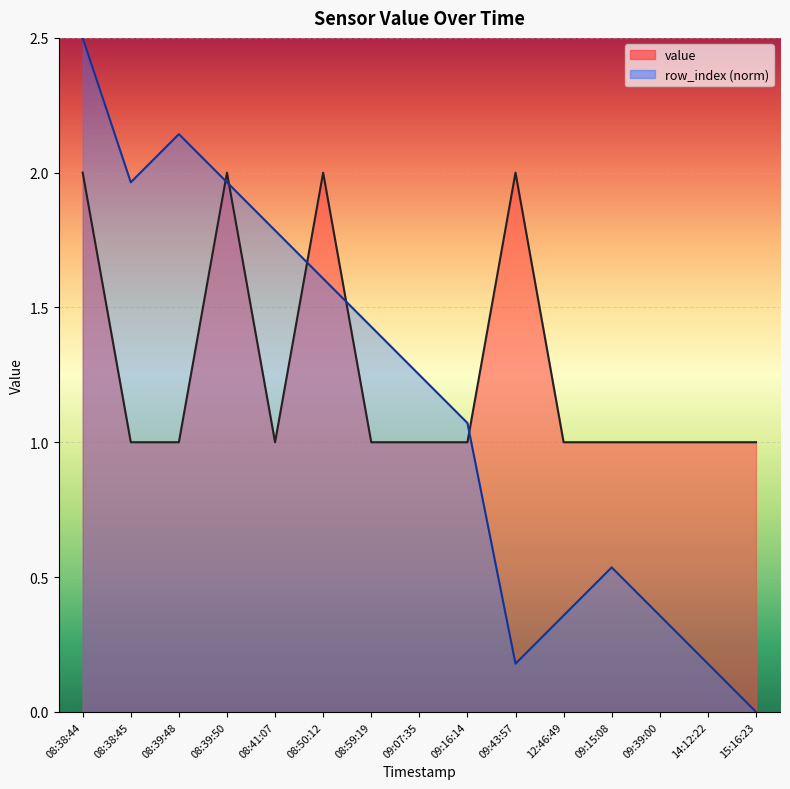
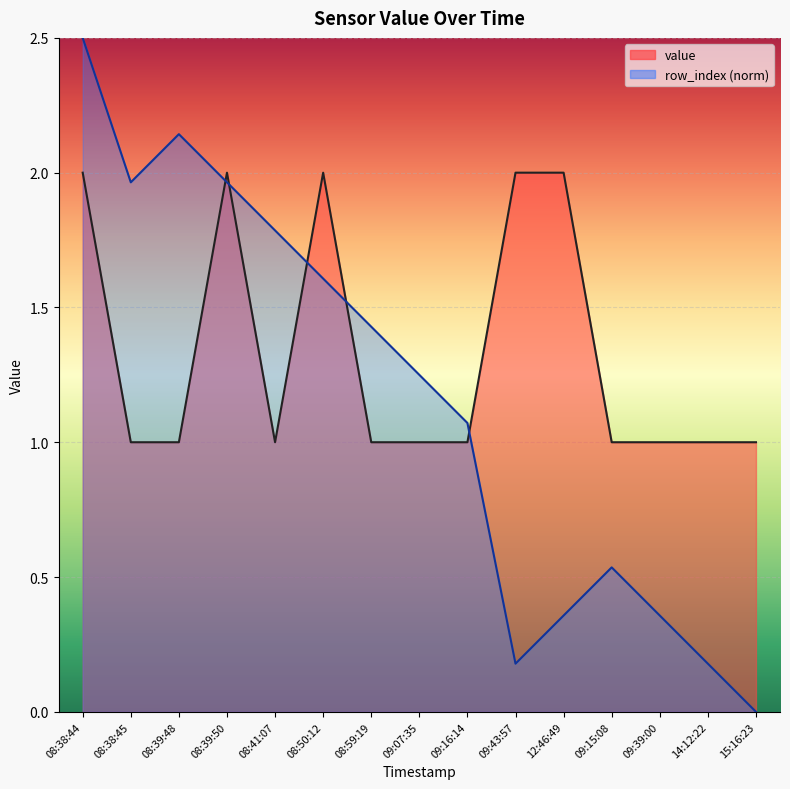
value, 12:46:49: 1 -> 2
